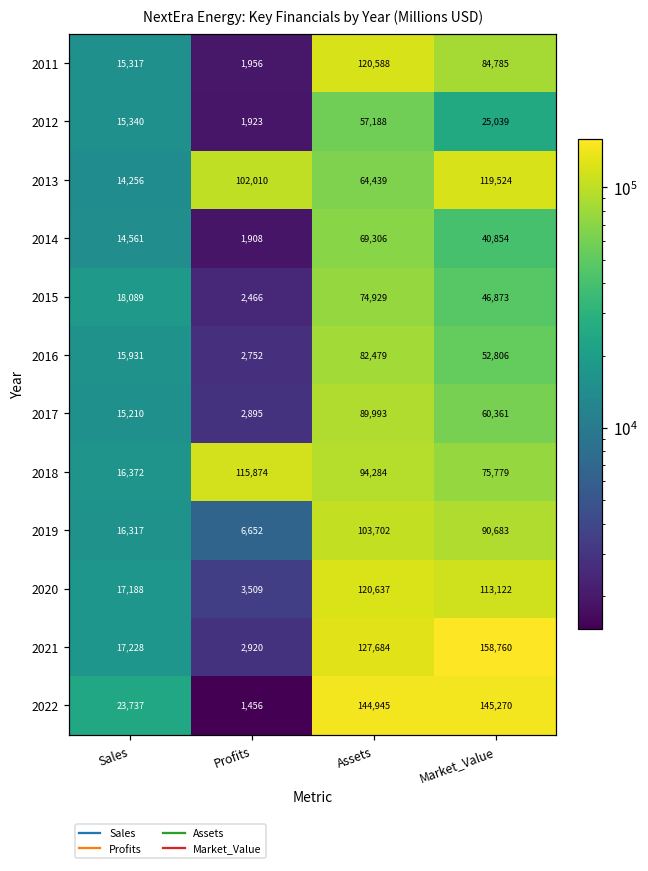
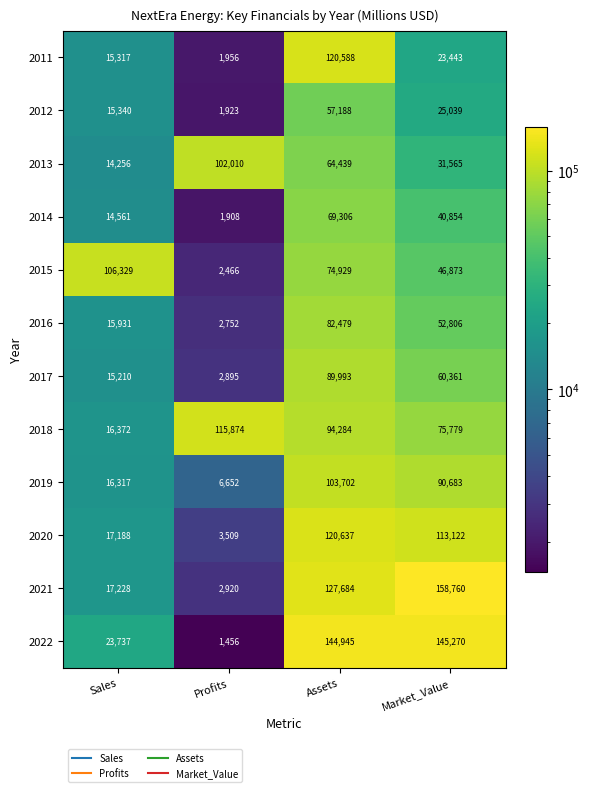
2011, Market_Value: 84,785 -> 23,443
2013, Market_Value: 119,524 -> 31,565
2015, Sales: 18,089 -> 106,329
